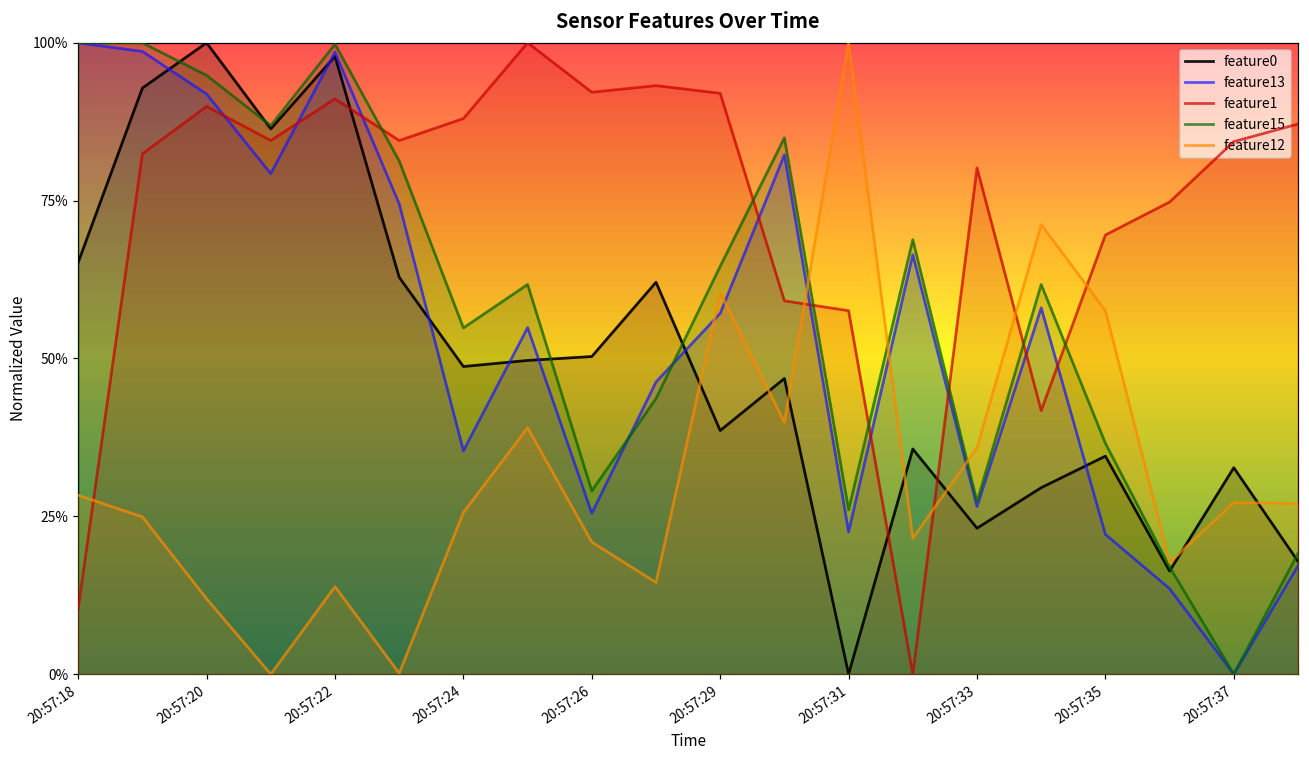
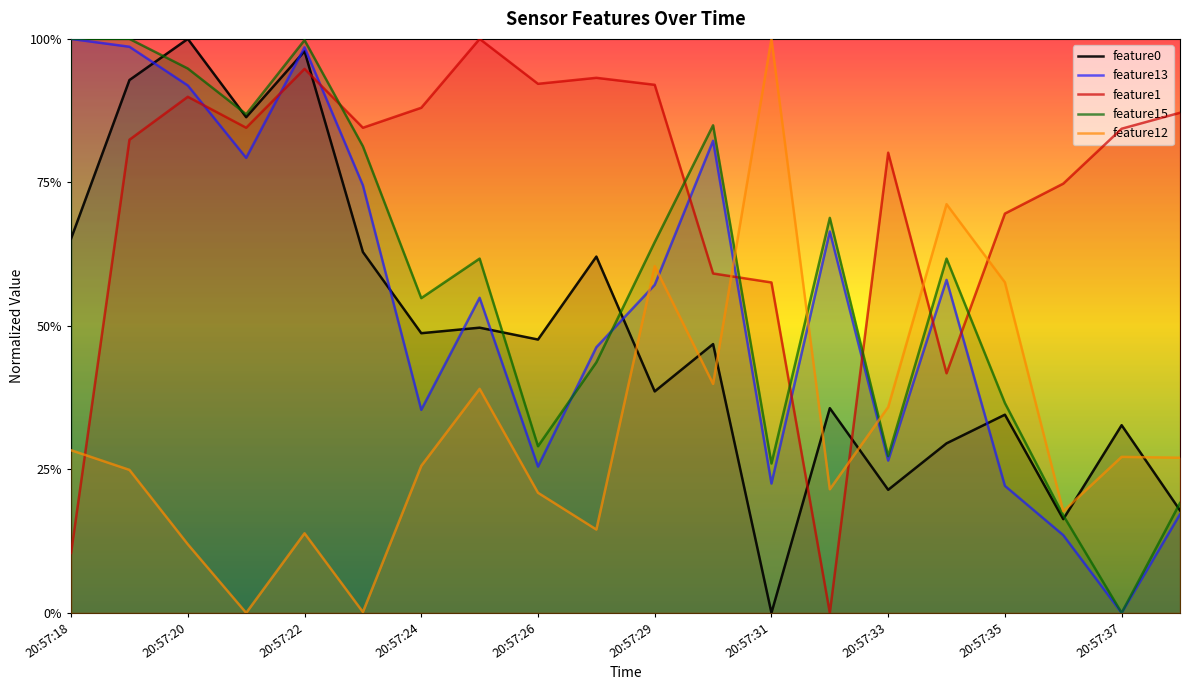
feature1, 20:57:22: 91% -> 95%
feature0, 20:57:26: 50% -> 48%
feature0, 20:57:33: 23% -> 21%
